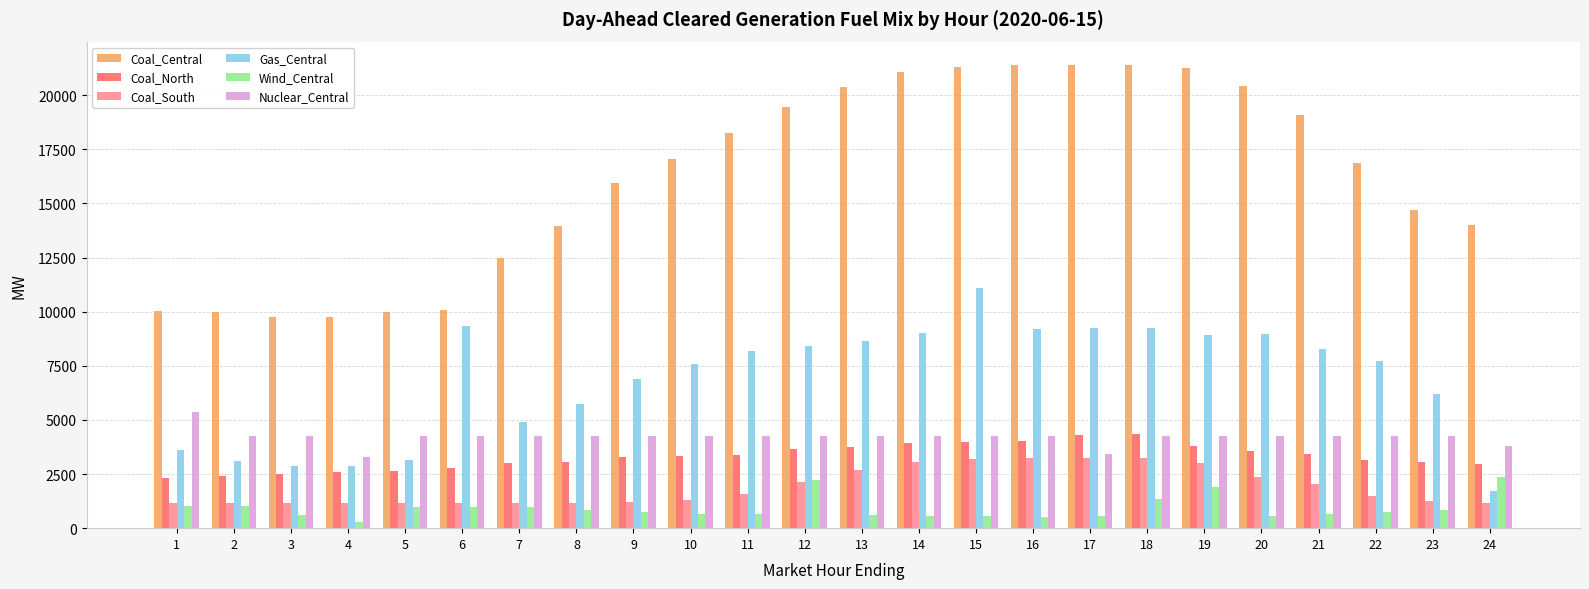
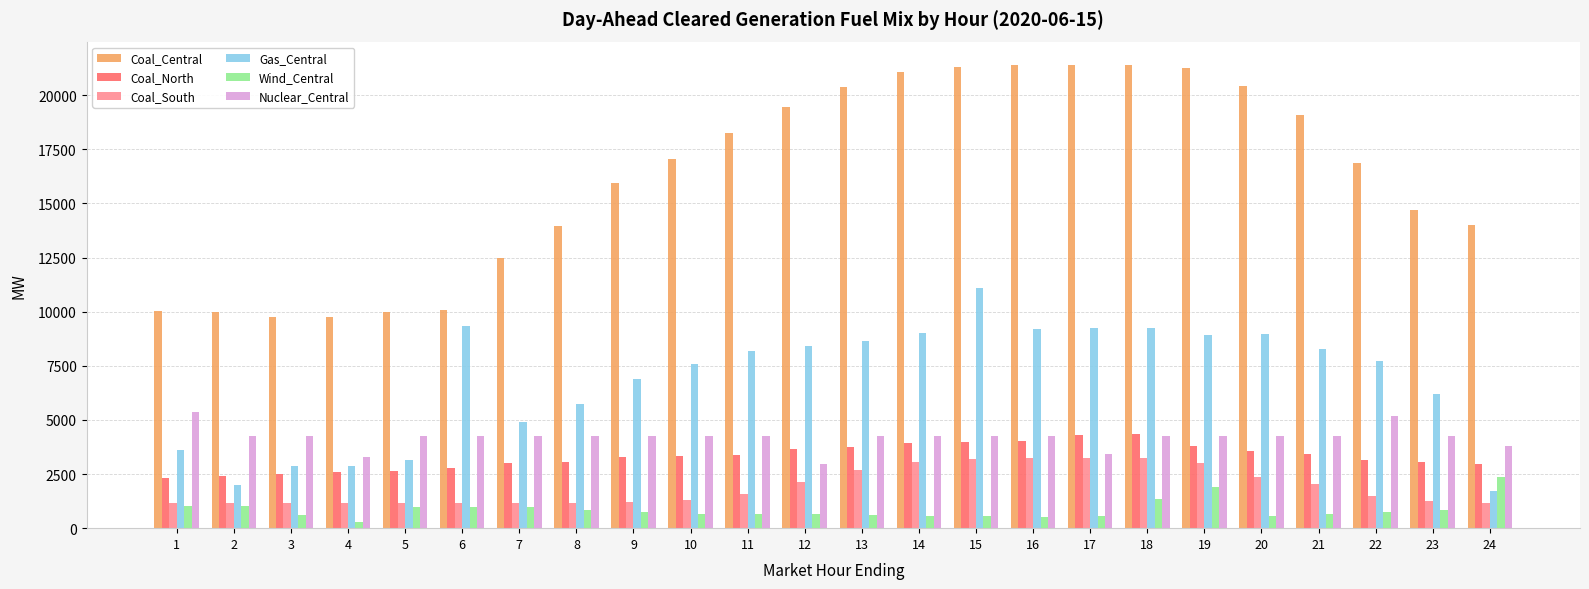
Gas_Central, 2: 3100 -> 2000
Wind_Central, 12: 2200 -> 600
Nuclear_Central, 12: 4300 -> 3000
Nuclear_Central, 22: 4300 -> 5200
